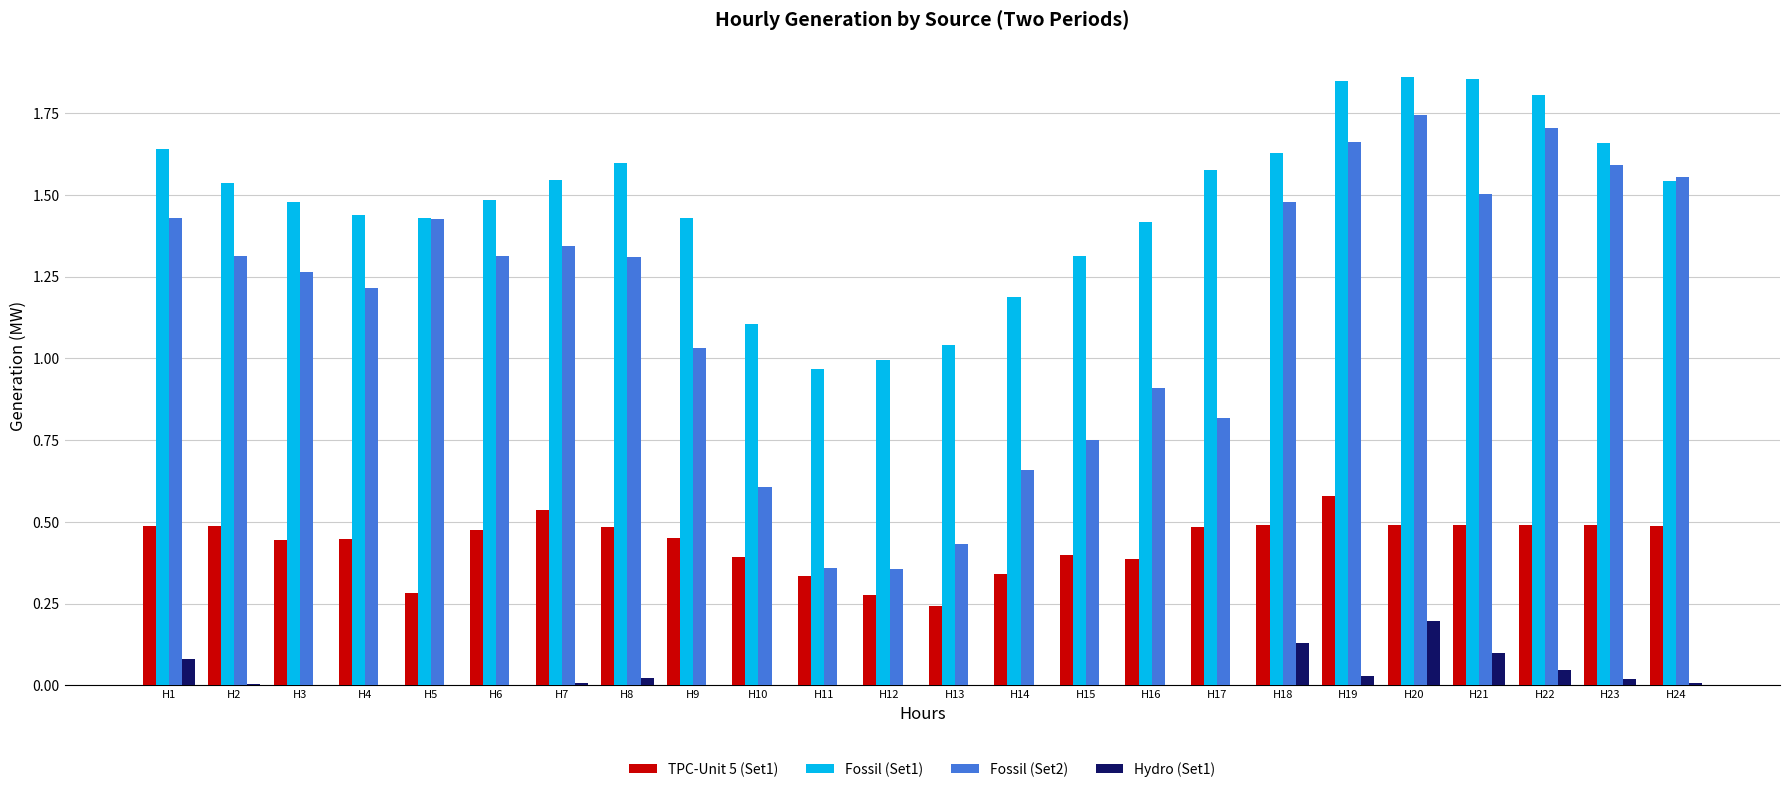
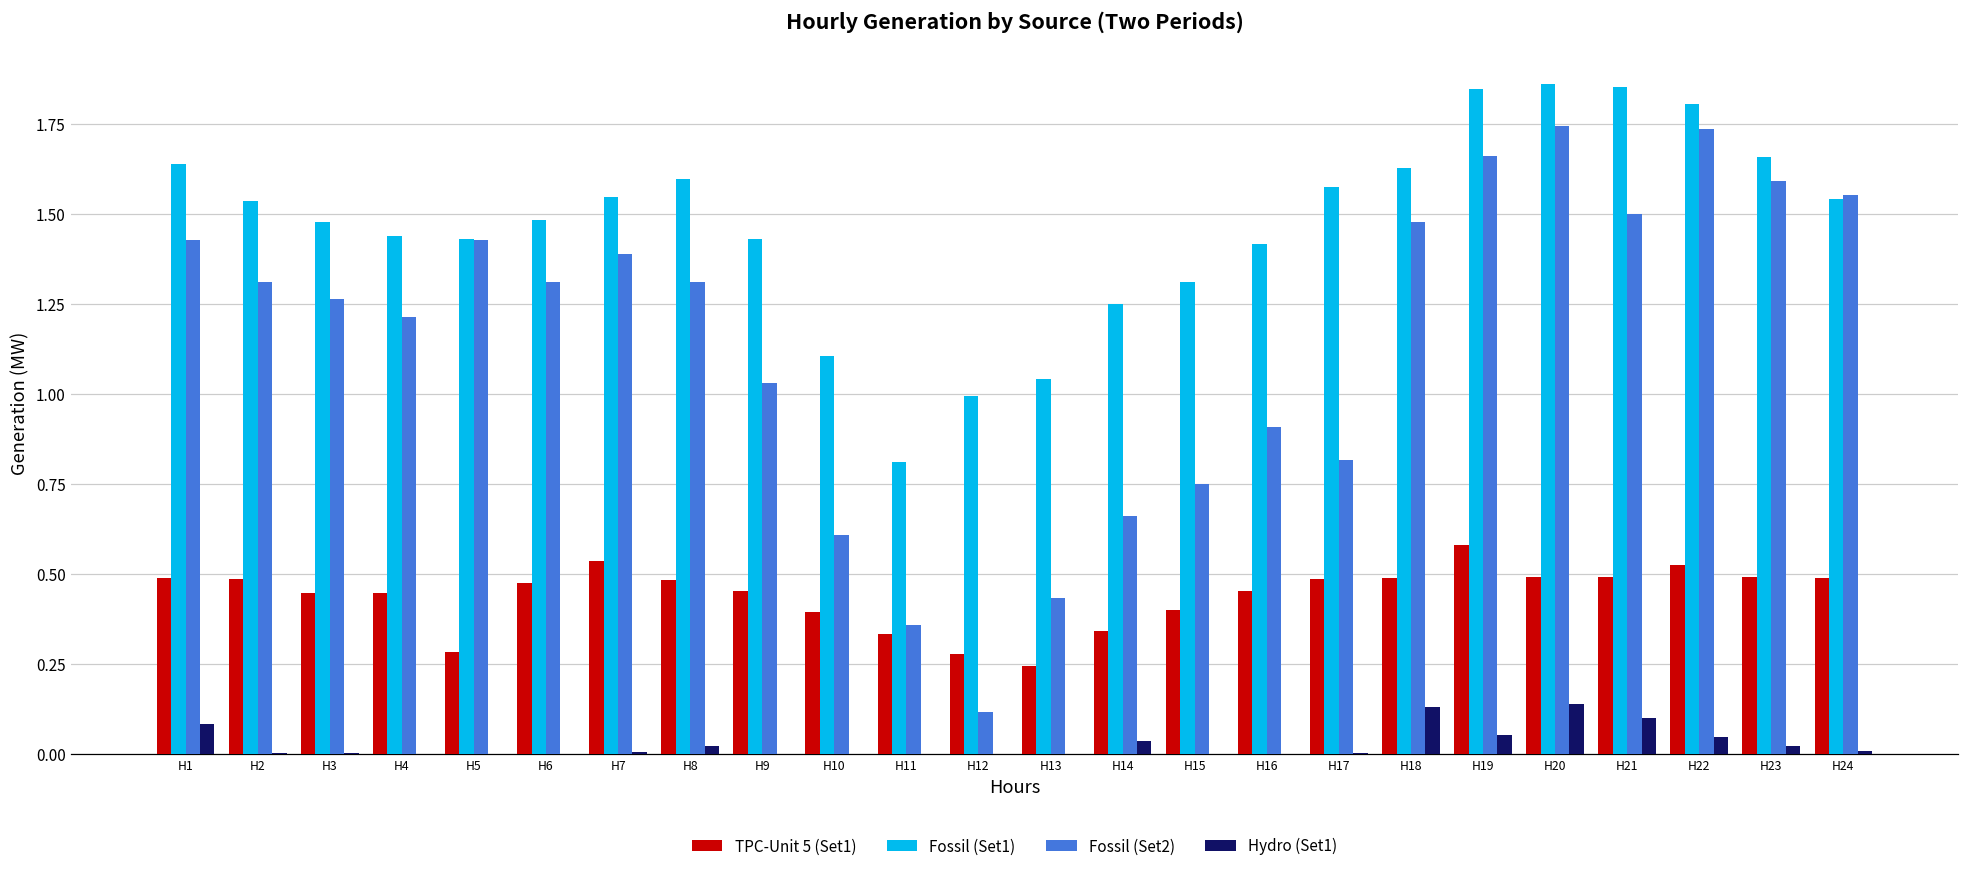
Fossil (Set2), H7: 1.34 -> 1.39
Fossil (Set1), H11: 0.97 -> 0.81
Fossil (Set2), H12: 0.36 -> 0.12
Fossil (Set1), H14: 1.19 -> 1.25
Hydro (Set1), H14: 0.00 -> 0.03
TPC-Unit 5 (Set1), H16: 0.39 -> 0.45
Hydro (Set1), H19: 0.03 -> 0.05
Hydro (Set1), H20: 0.20 -> 0.14
TPC-Unit 5 (Set1), H22: 0.49 -> 0.52
Fossil (Set2), H22: 1.71 -> 1.74
